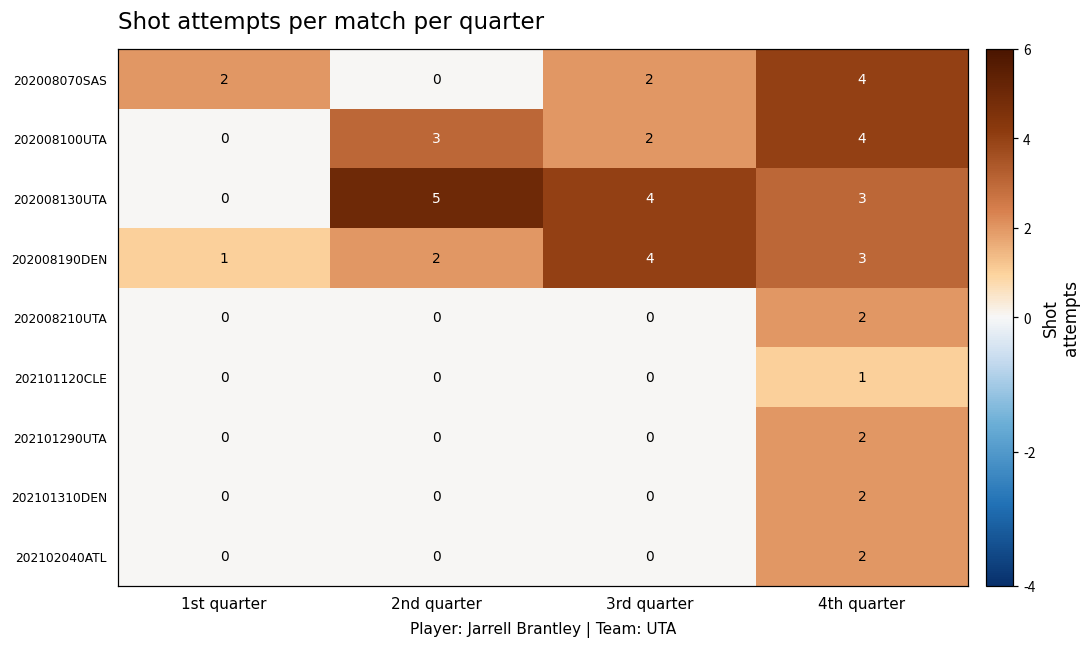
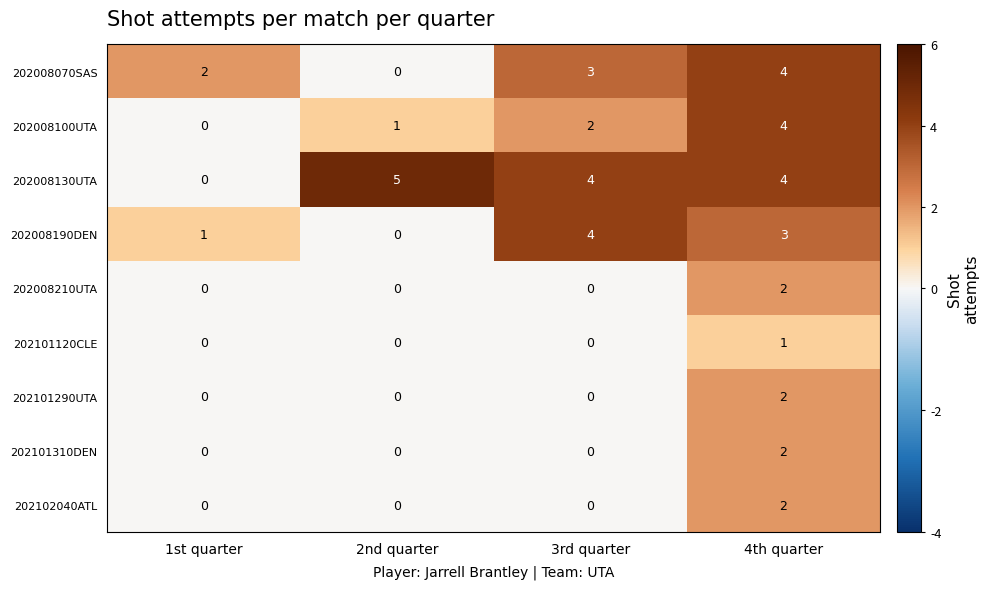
202008070SAS, 3rd quarter: 2 -> 3
202008100UTA, 2nd quarter: 3 -> 1
202008130UTA, 4th quarter: 3 -> 4
202008190DEN, 2nd quarter: 2 -> 0
